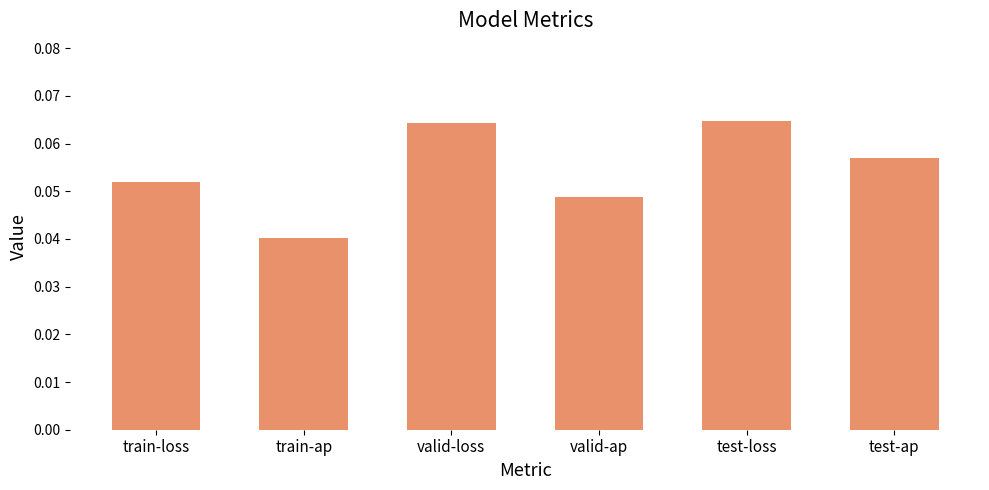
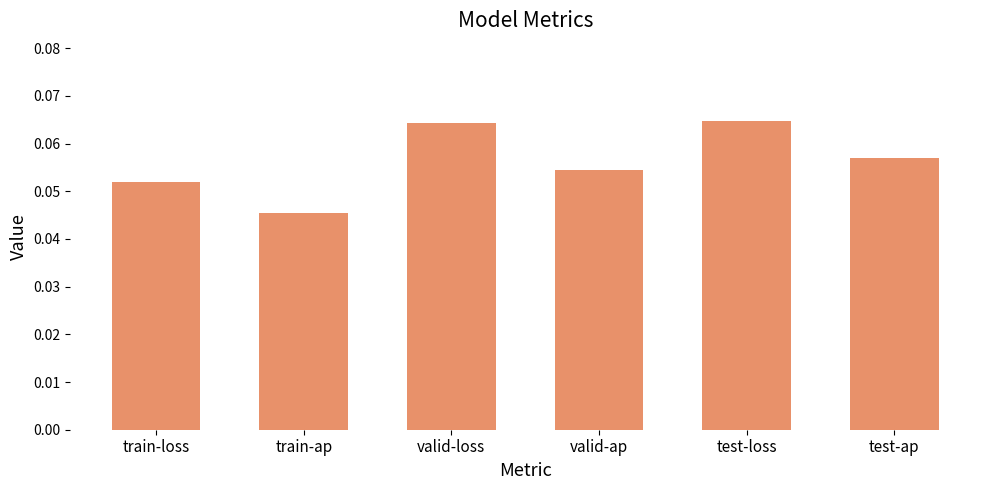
train-ap: 0.040 -> 0.045
valid-ap: 0.049 -> 0.054
